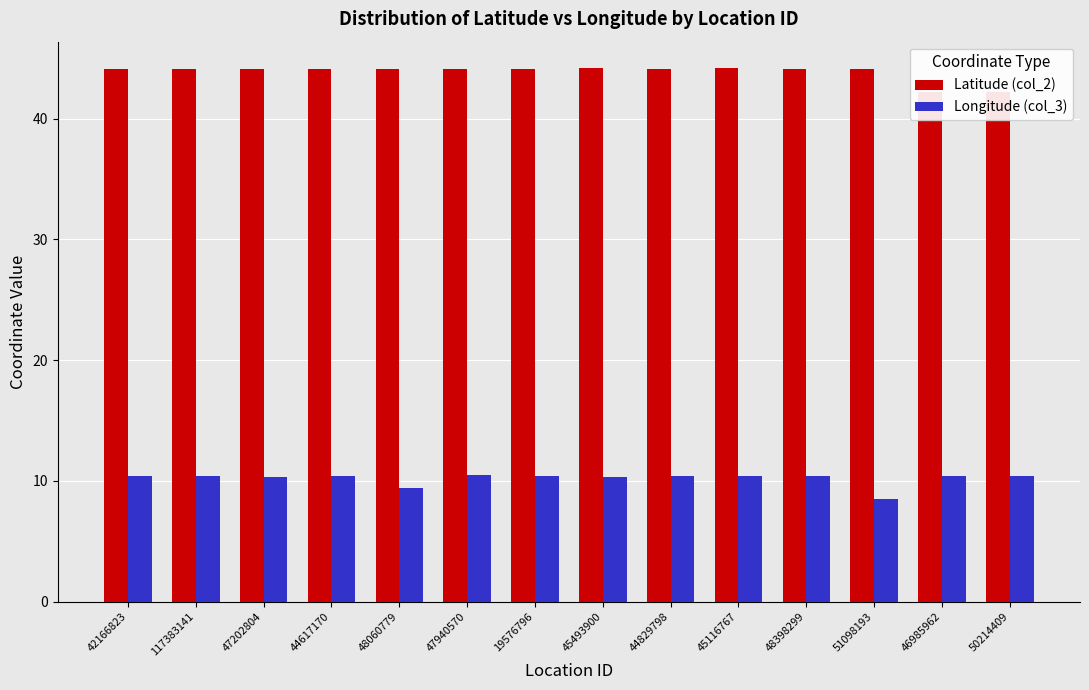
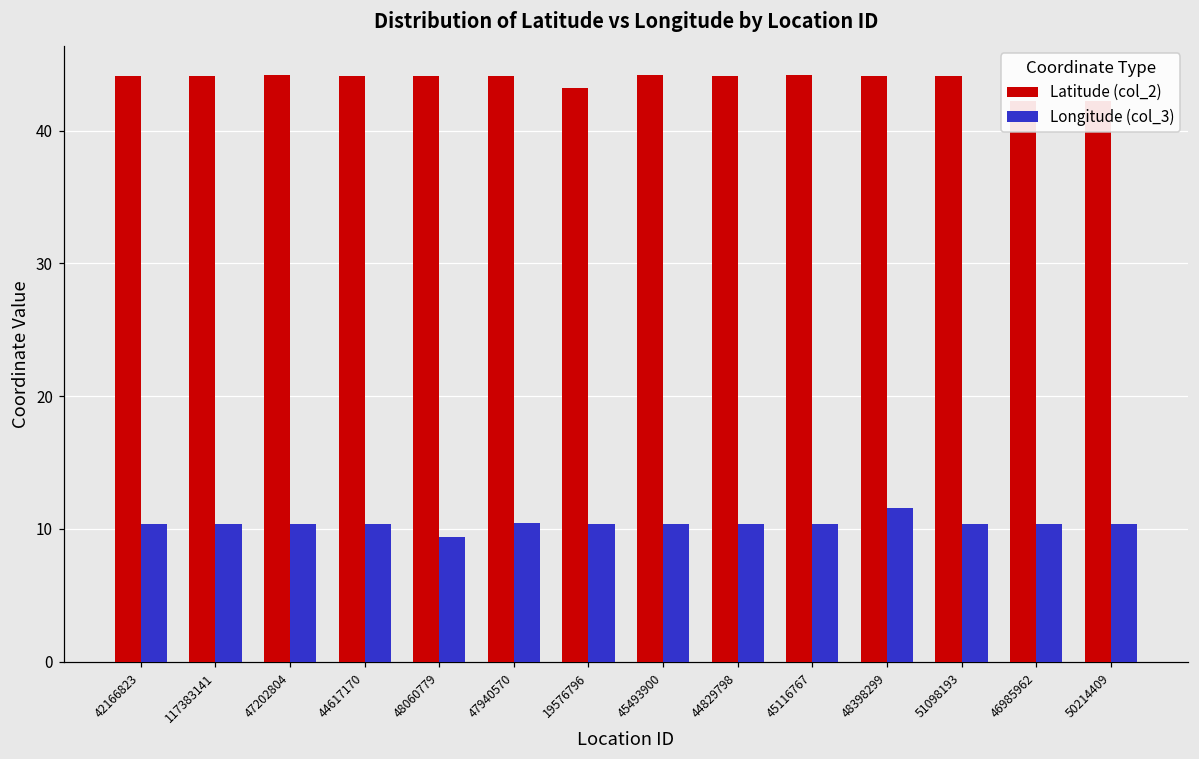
Latitude (col_2), 19576796: 44.1 -> 43.2
Longitude (col_3), 48398299: 10.4 -> 11.6
Longitude (col_3), 51098193: 8.5 -> 10.4
